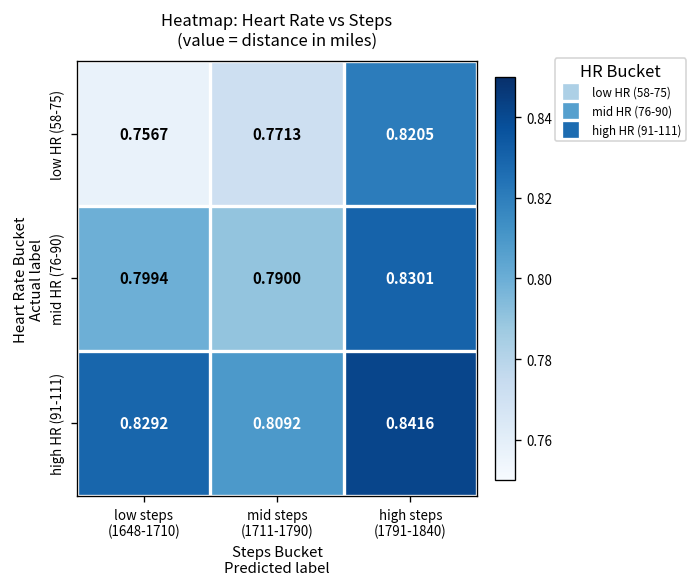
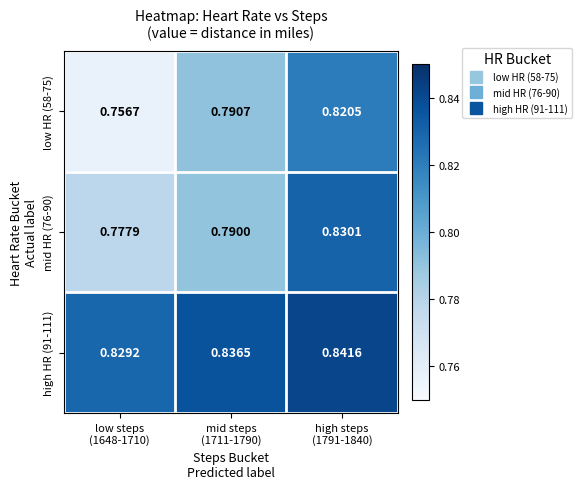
low HR (58-75), mid steps (1711-1790): 0.7713 -> 0.7907
mid HR (76-90), low steps (1648-1710): 0.7994 -> 0.7779
high HR (91-111), mid steps (1711-1790): 0.8092 -> 0.8365
